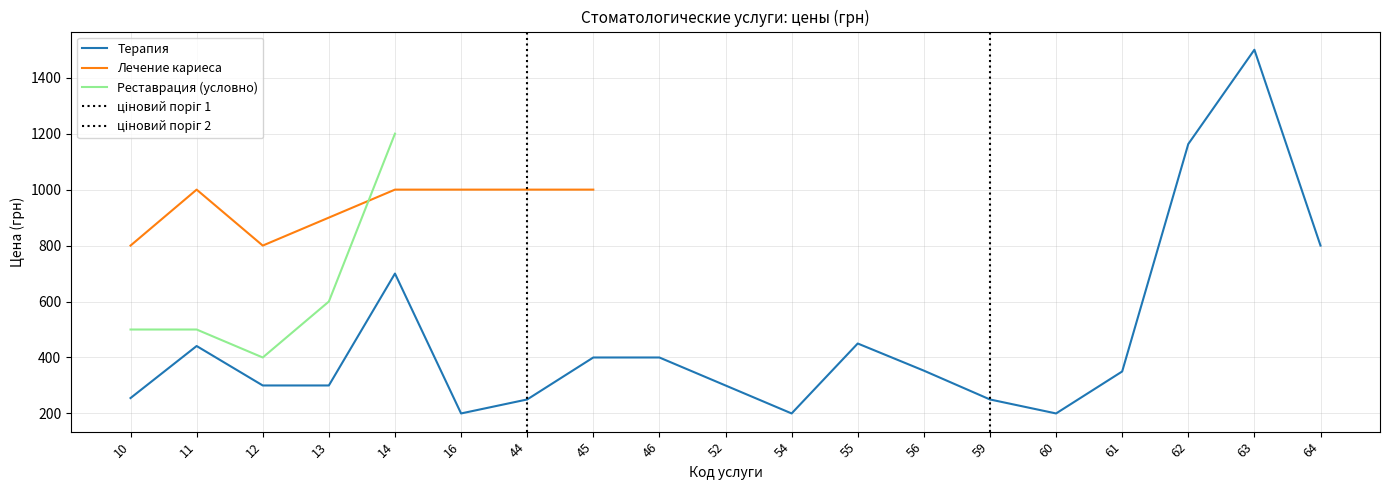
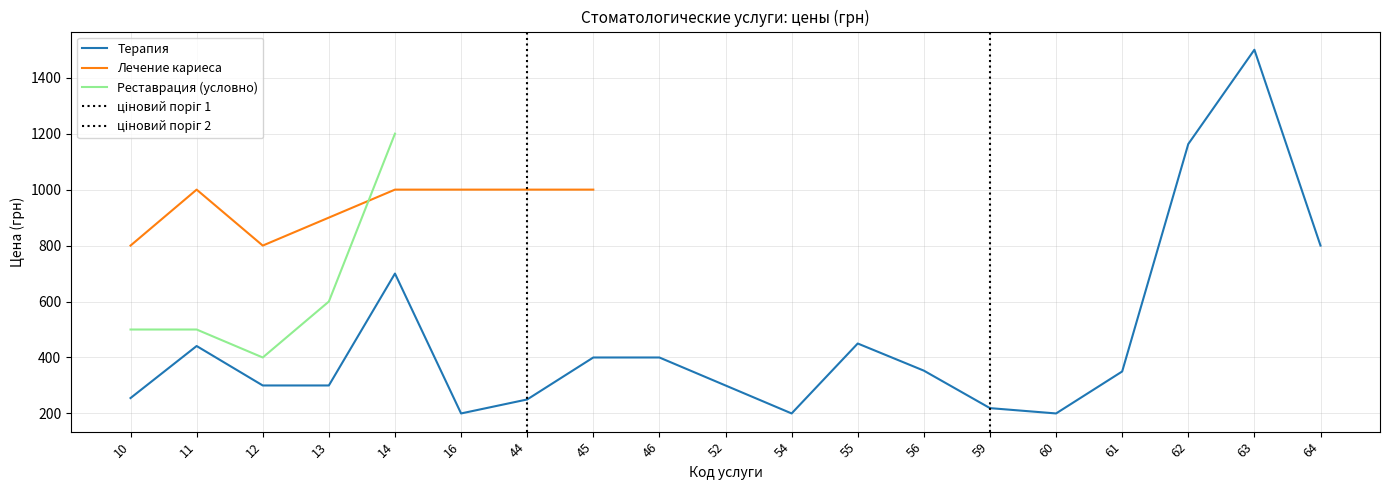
Терапия, 59: 250 -> 220
